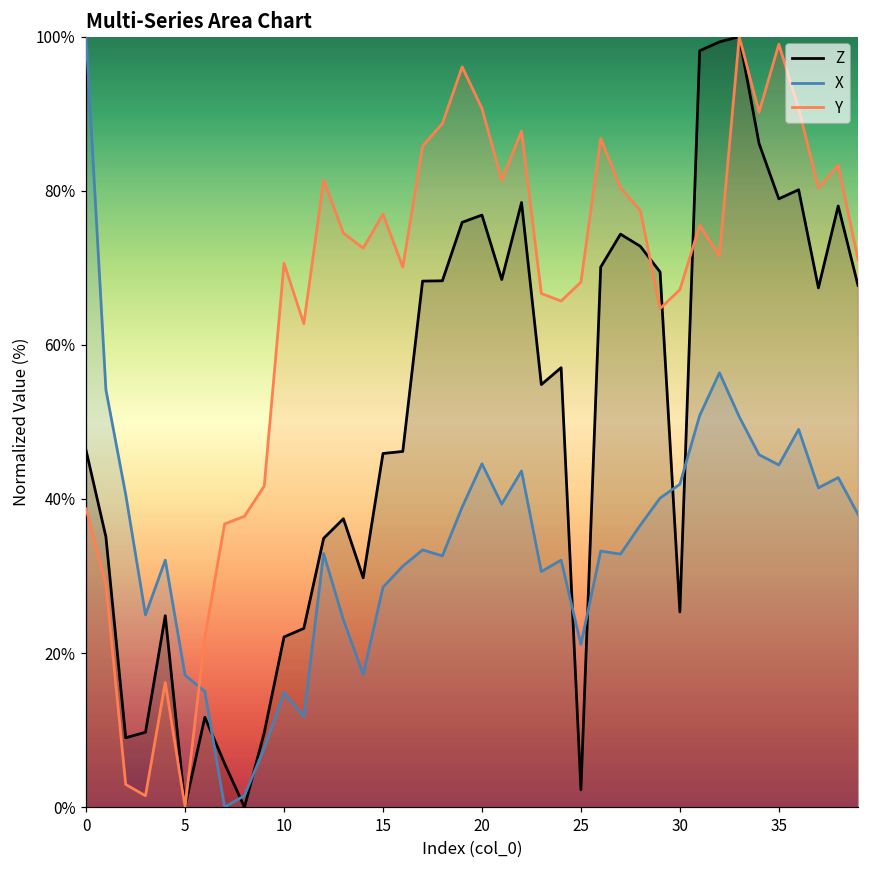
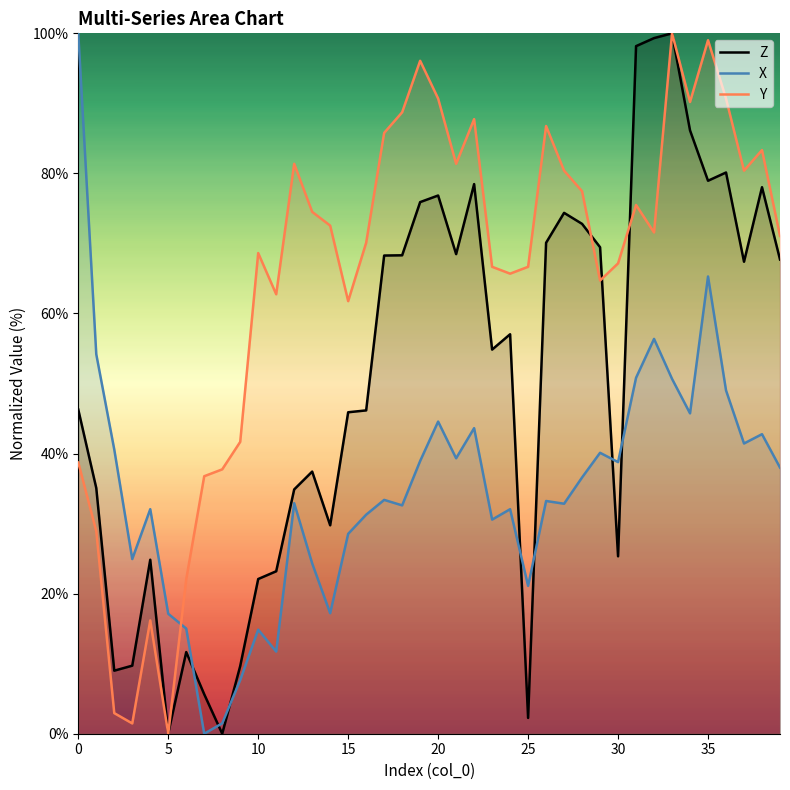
Y, 10: 71% -> 69%
Y, 15: 77% -> 62%
Y, 25: 68% -> 67%
X, 30: 42% -> 39%
X, 35: 44% -> 65%
